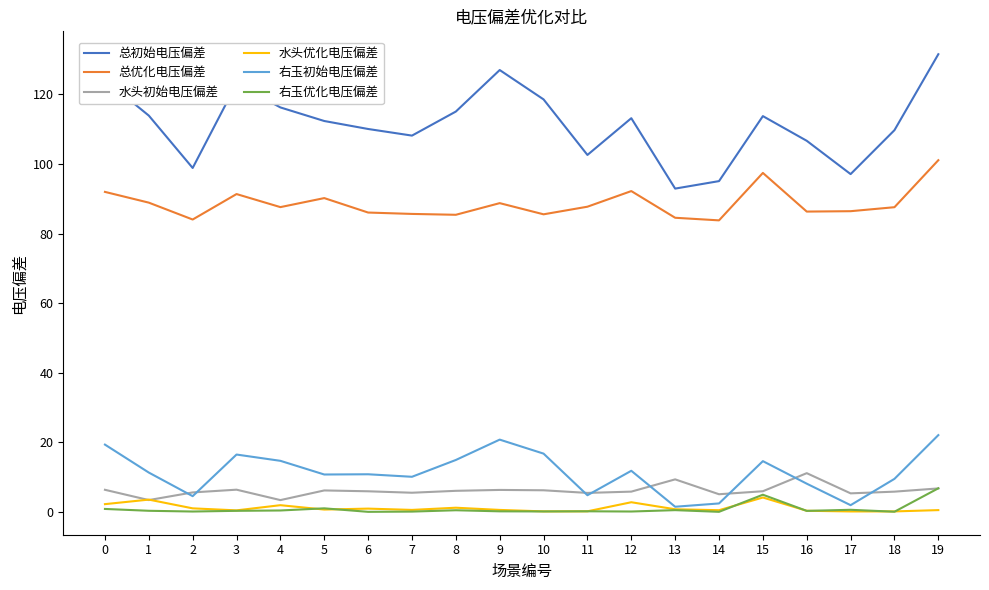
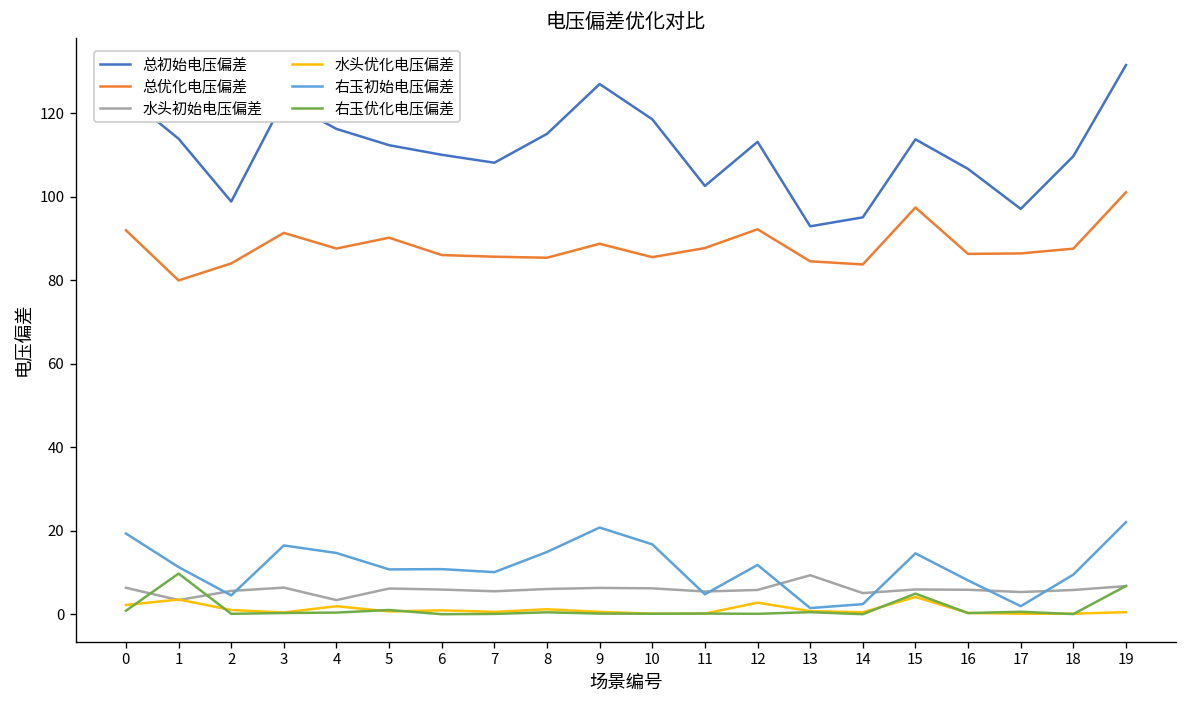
总优化电压偏差, 1: 89 -> 80
右玉优化电压偏差, 1: 0 -> 10
水头初始电压偏差, 16: 11 -> 6
